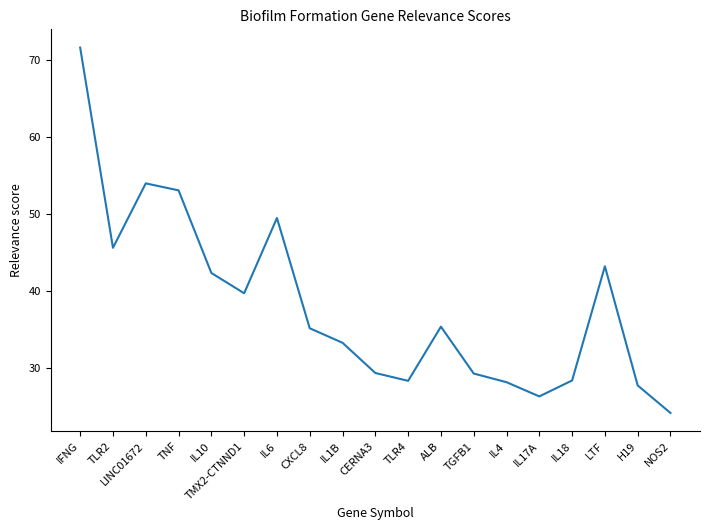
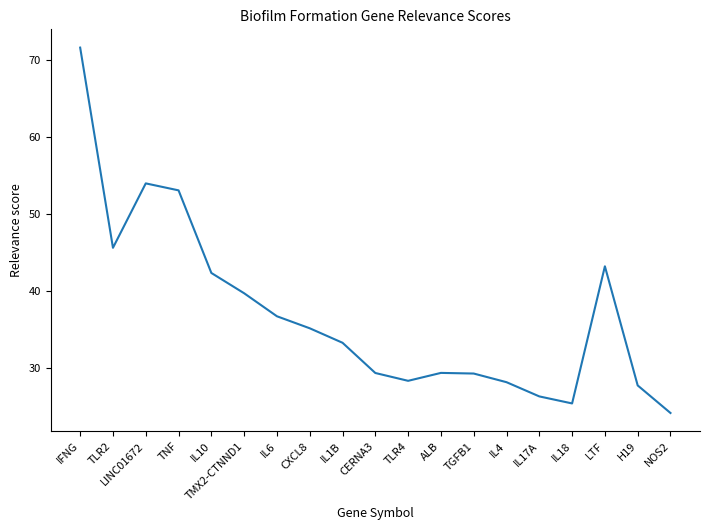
IL6: 49 -> 37
ALB: 35 -> 29
IL18: 28 -> 25
